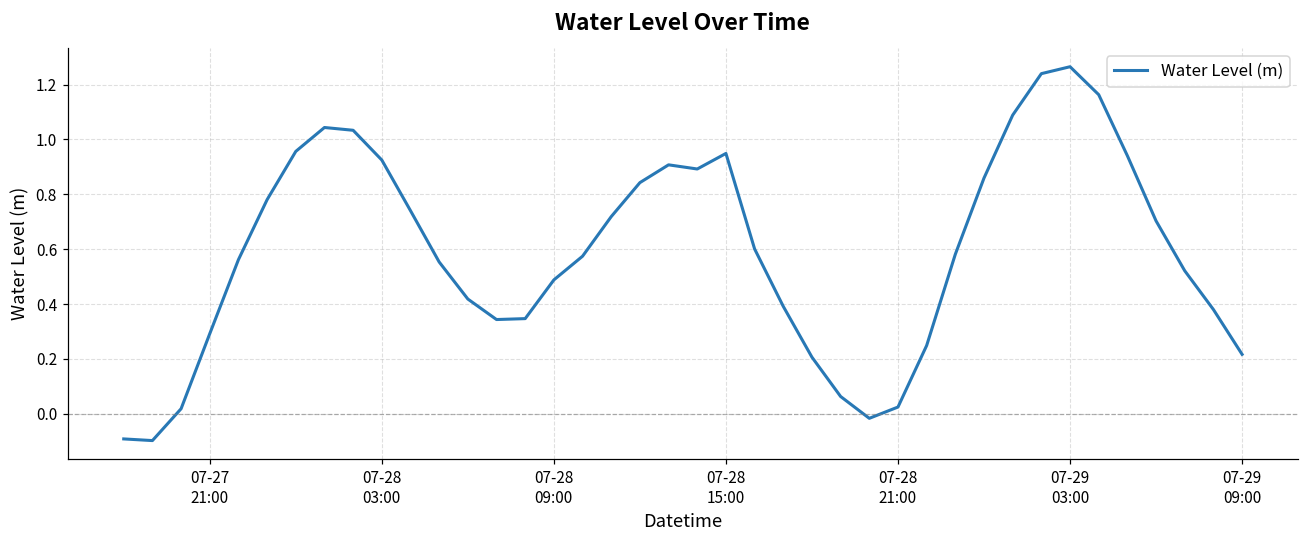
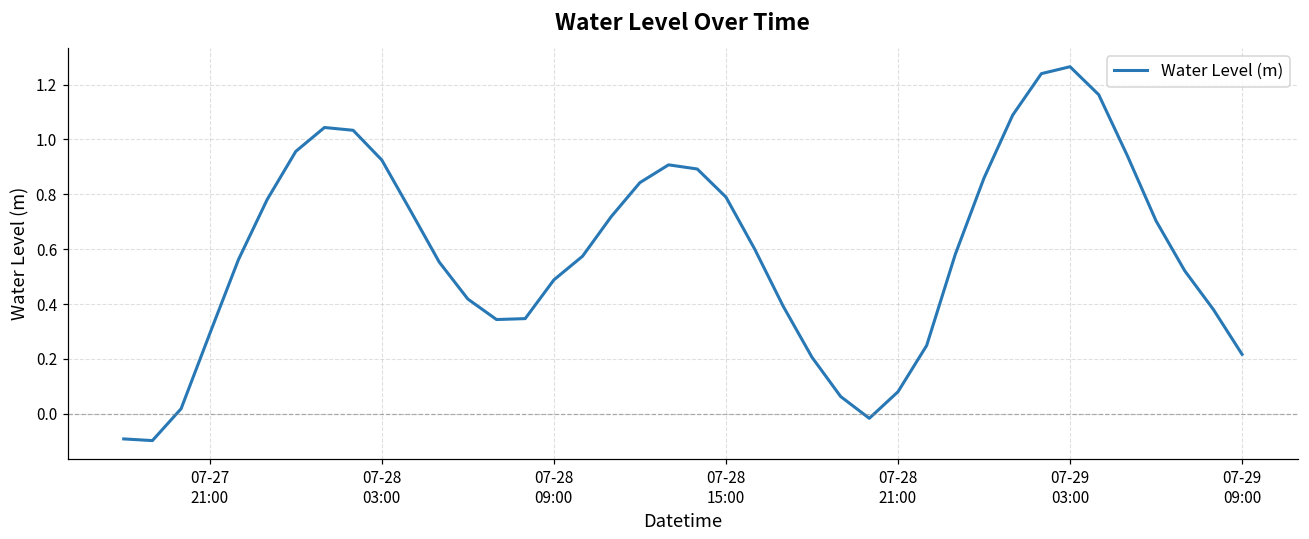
07-28 15:00: 0.95 -> 0.79
07-28 21:00: 0.02 -> 0.08
